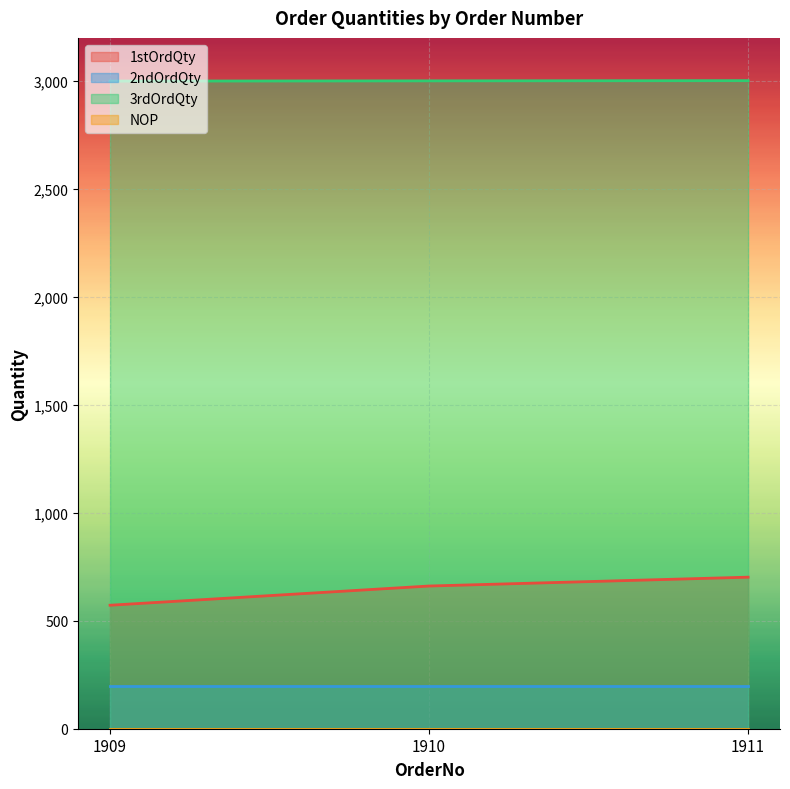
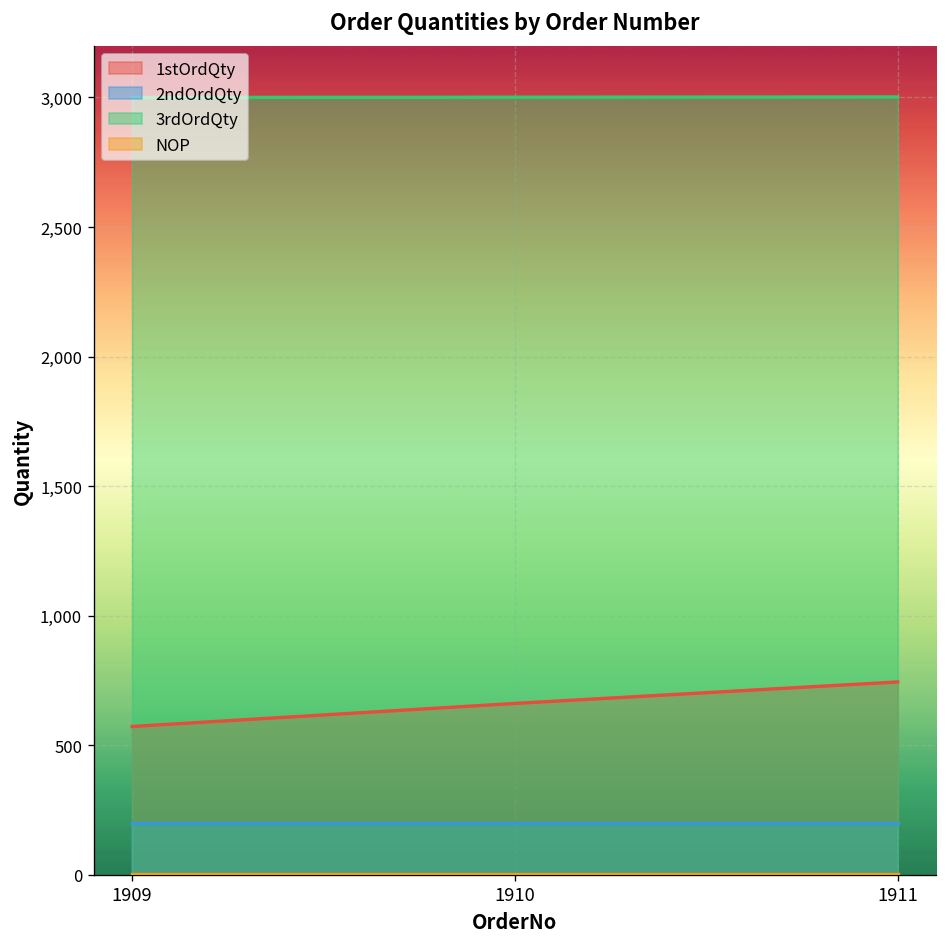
1stOrdQty, 1911: 700 -> 740
